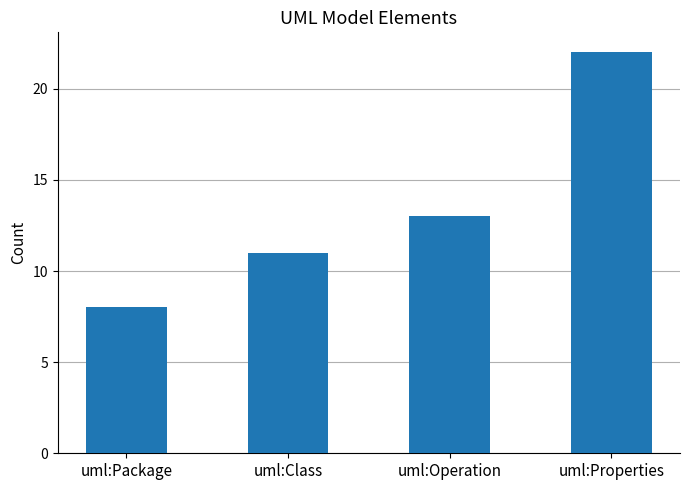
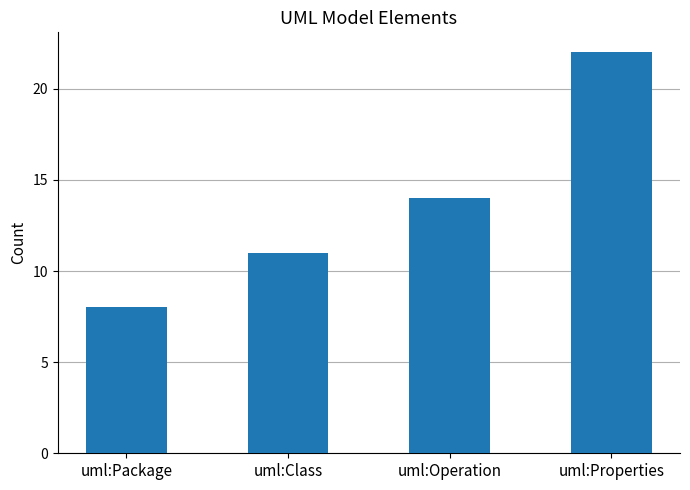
uml:Operation: 13 -> 14
